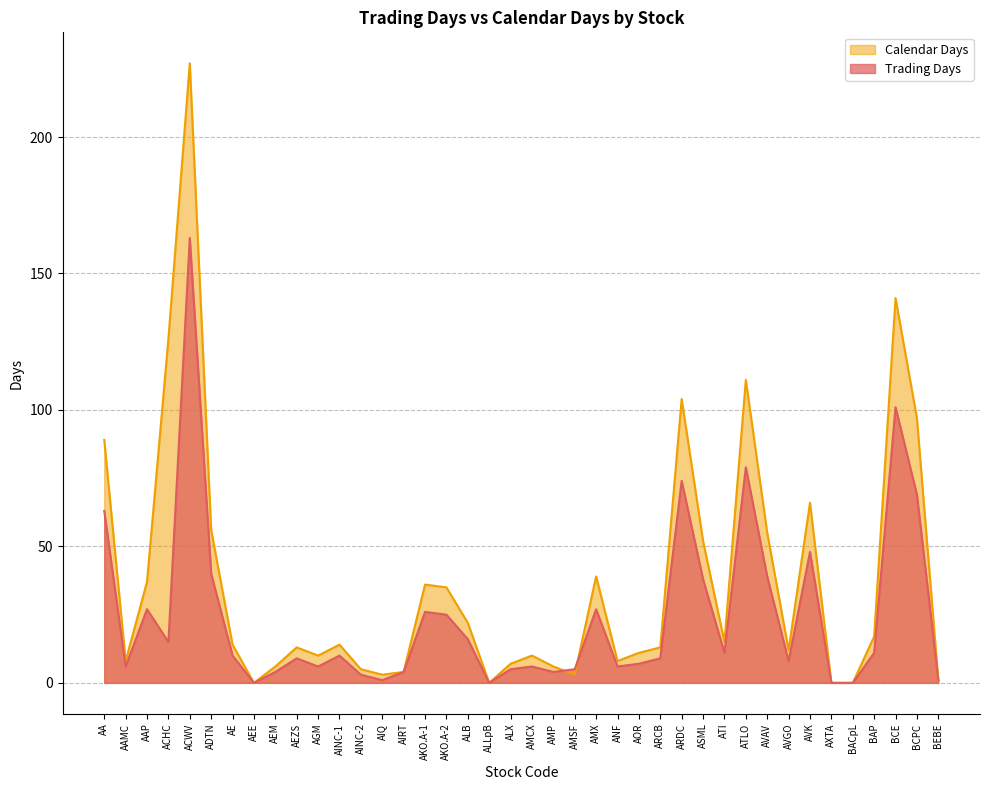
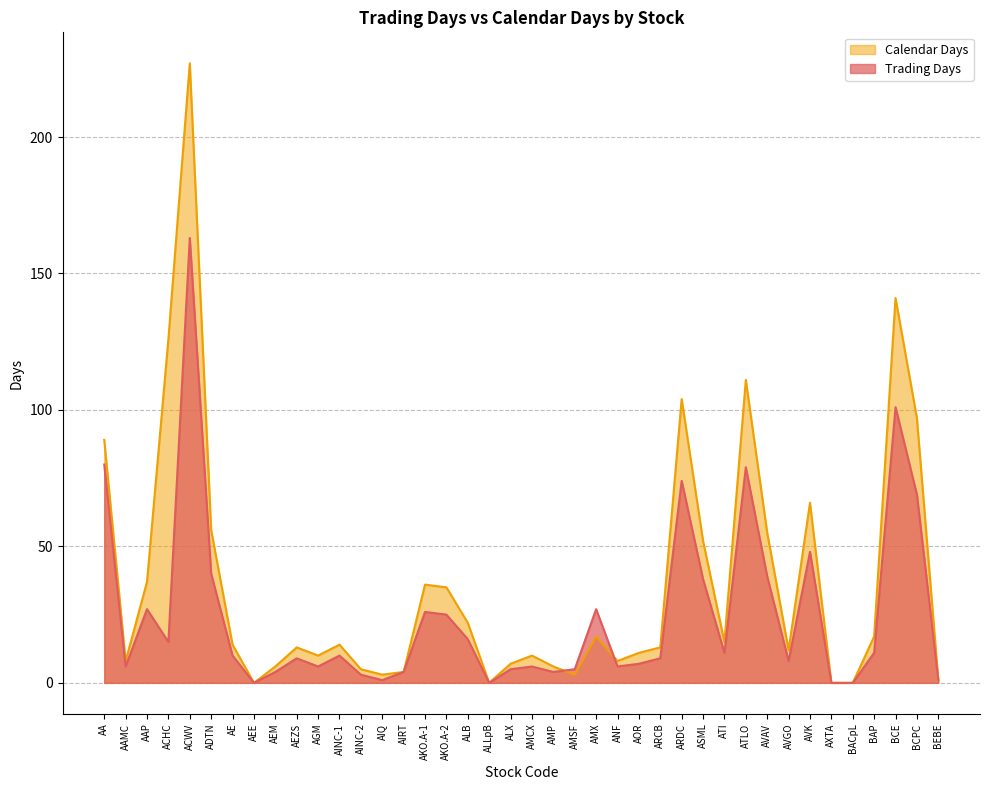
Trading Days, AA: 63 -> 80
Calendar Days, AMX: 39 -> 17
